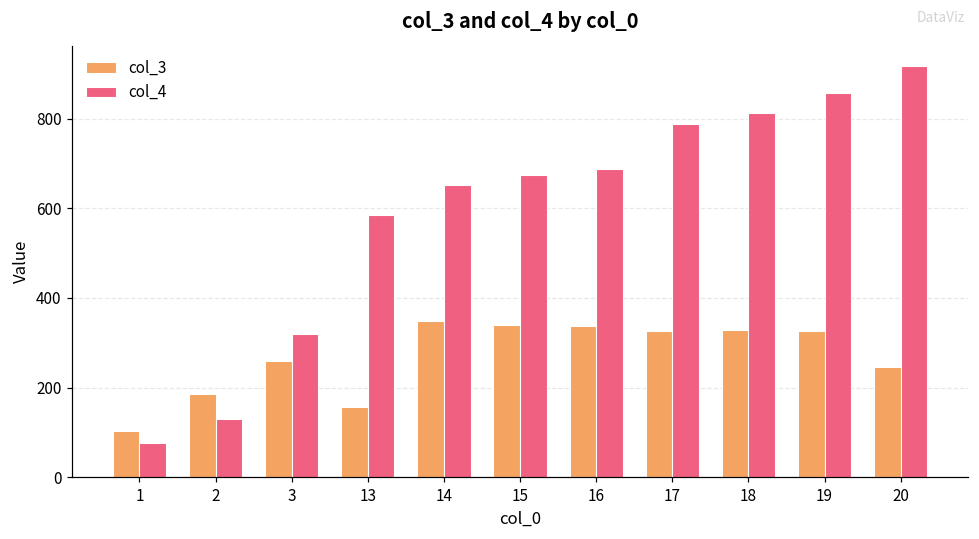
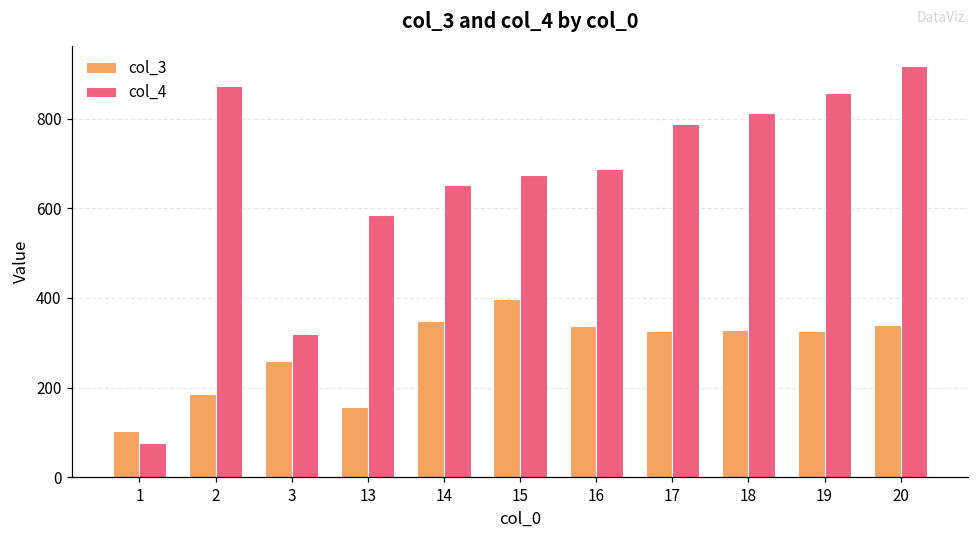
col_4, 2: 130 -> 870
col_3, 15: 340 -> 400
col_3, 20: 250 -> 340
